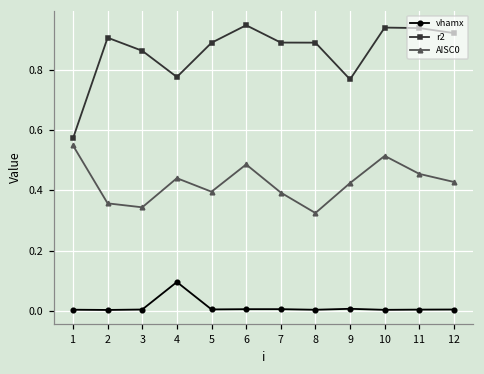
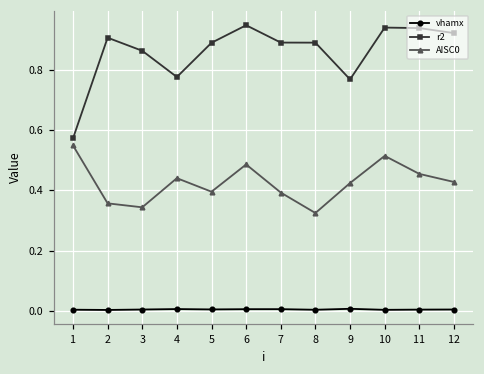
vhamx, 4: 0.10 -> 0.01
